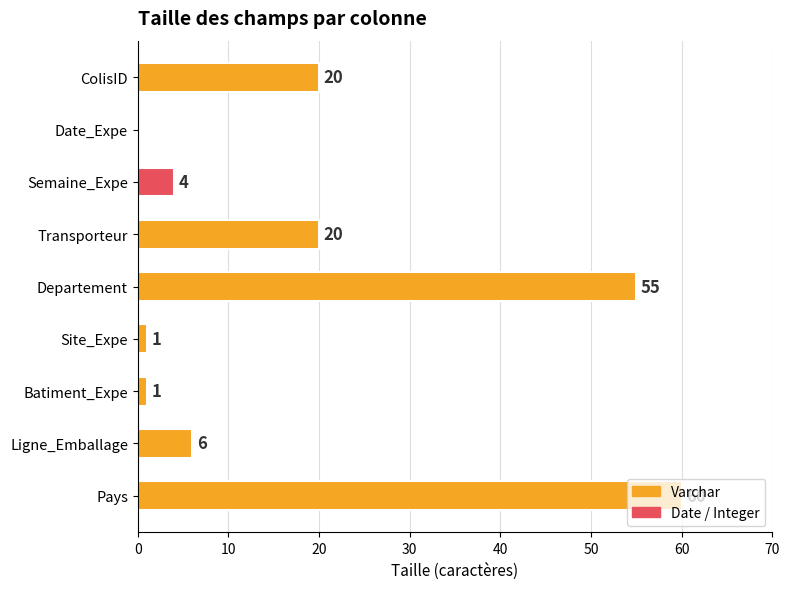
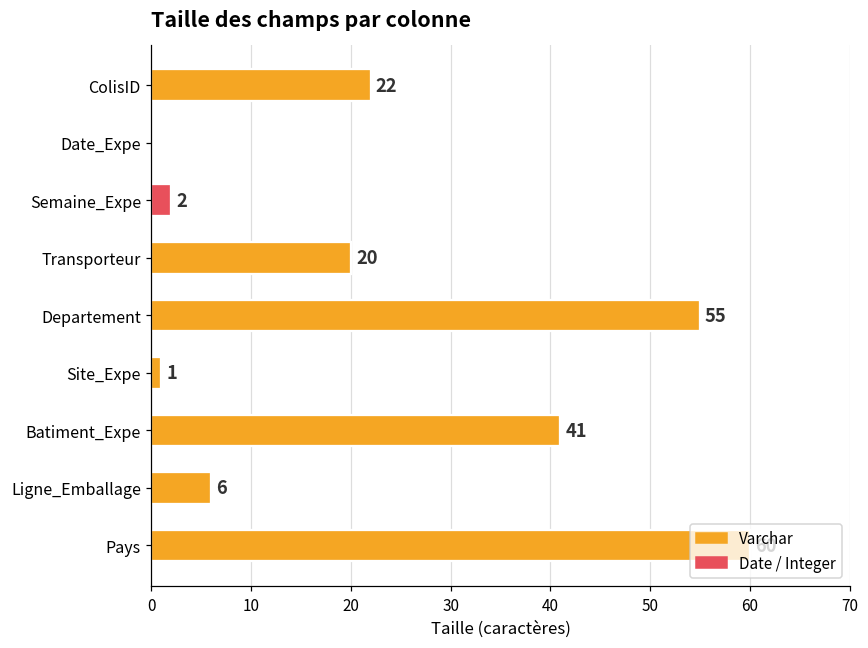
ColisID: 20 -> 22
Semaine_Expe: 4 -> 2
Batiment_Expe: 1 -> 41
